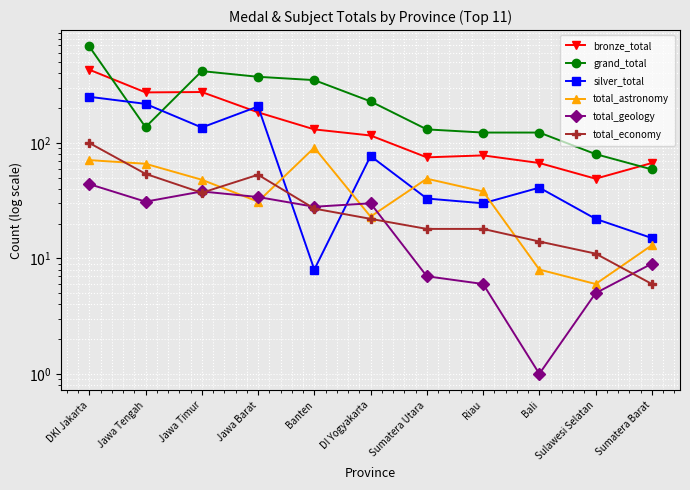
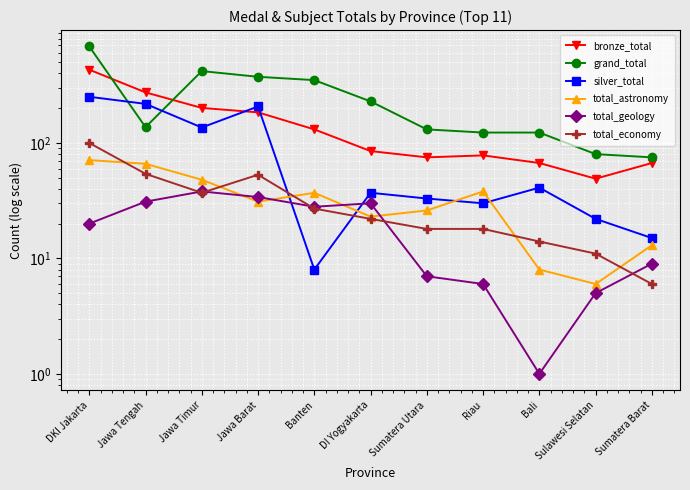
total_geology, DKI Jakarta: 44 -> 20
bronze_total, Jawa Timur: 280 -> 200
total_astronomy, Banten: 90 -> 37
bronze_total, DI Yogyakarta: 120 -> 90
silver_total, DI Yogyakarta: 80 -> 37
total_astronomy, Sumatera Utara: 49 -> 26
grand_total, Sumatera Barat: 60 -> 80
